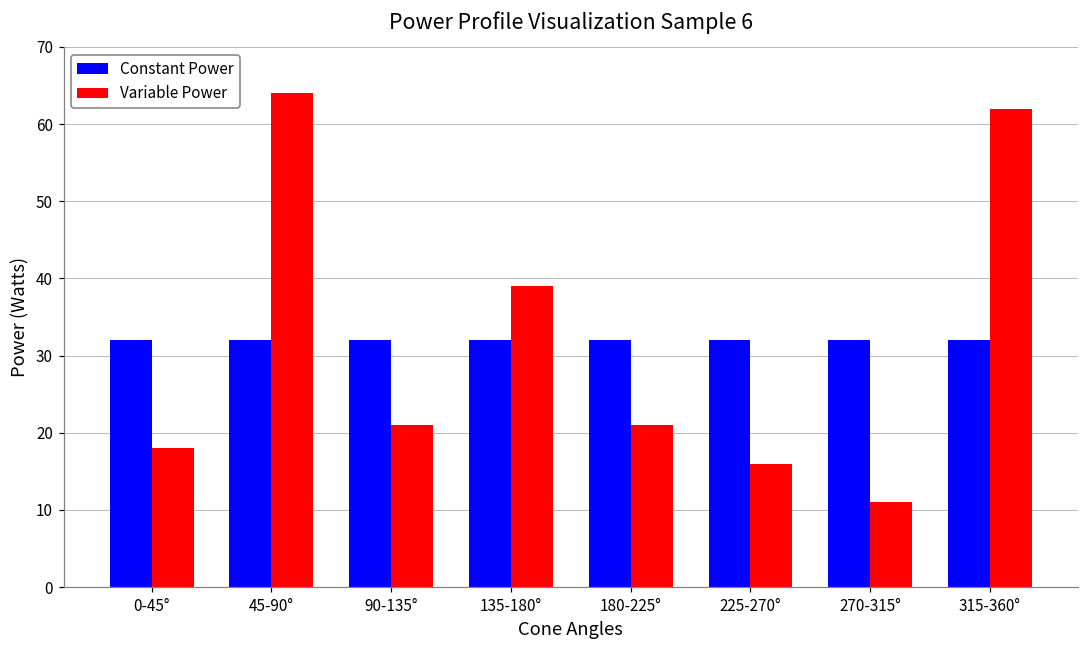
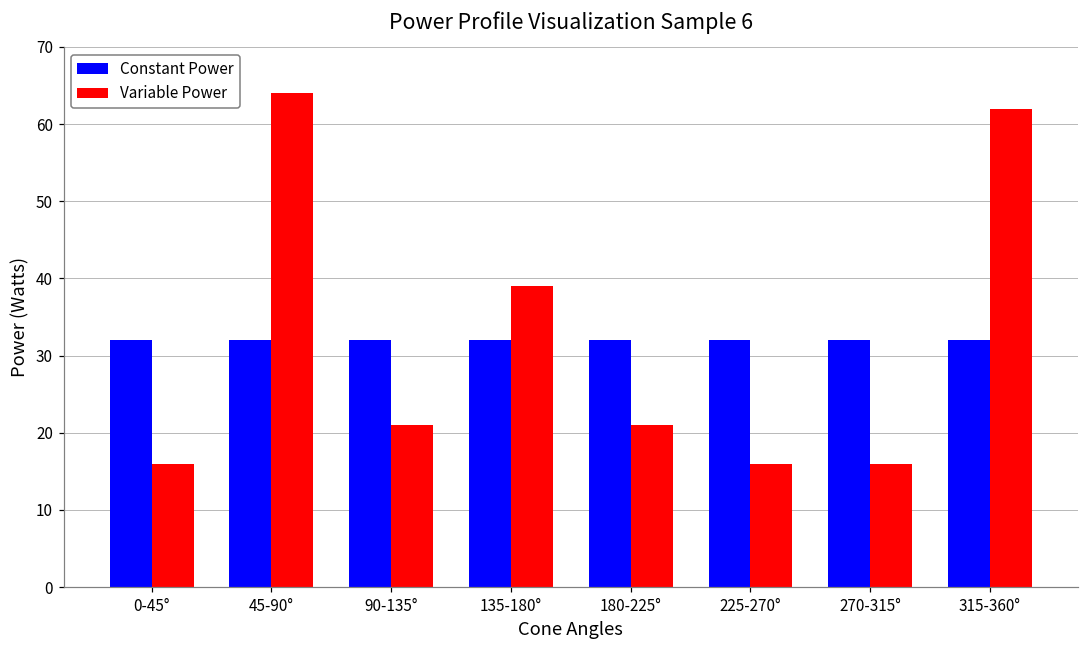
Variable Power, 0-45°: 18 -> 16
Variable Power, 270-315°: 11 -> 16
